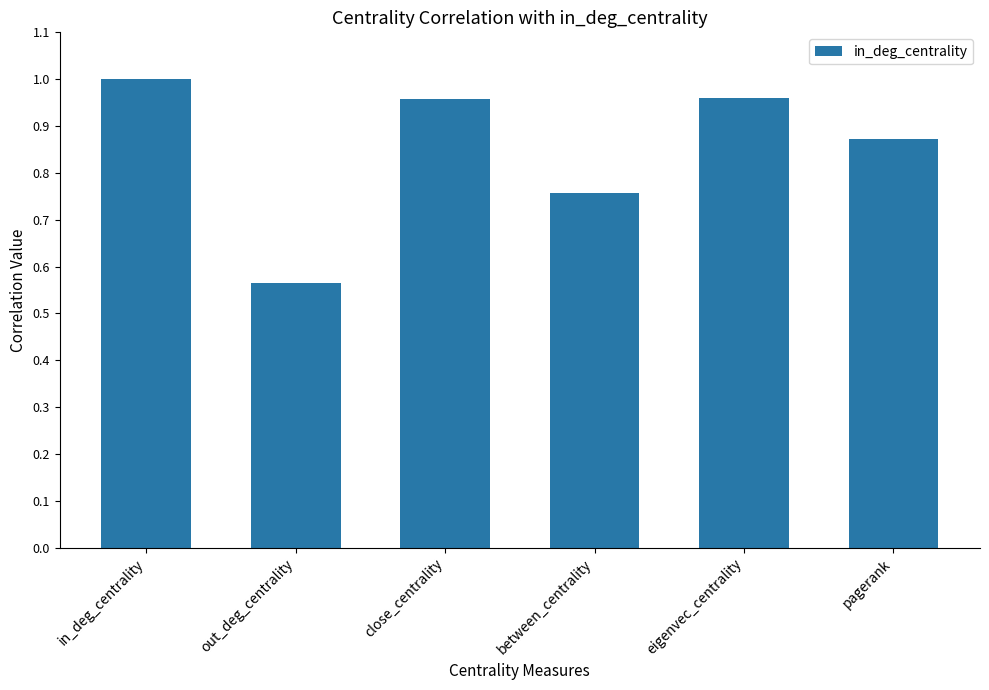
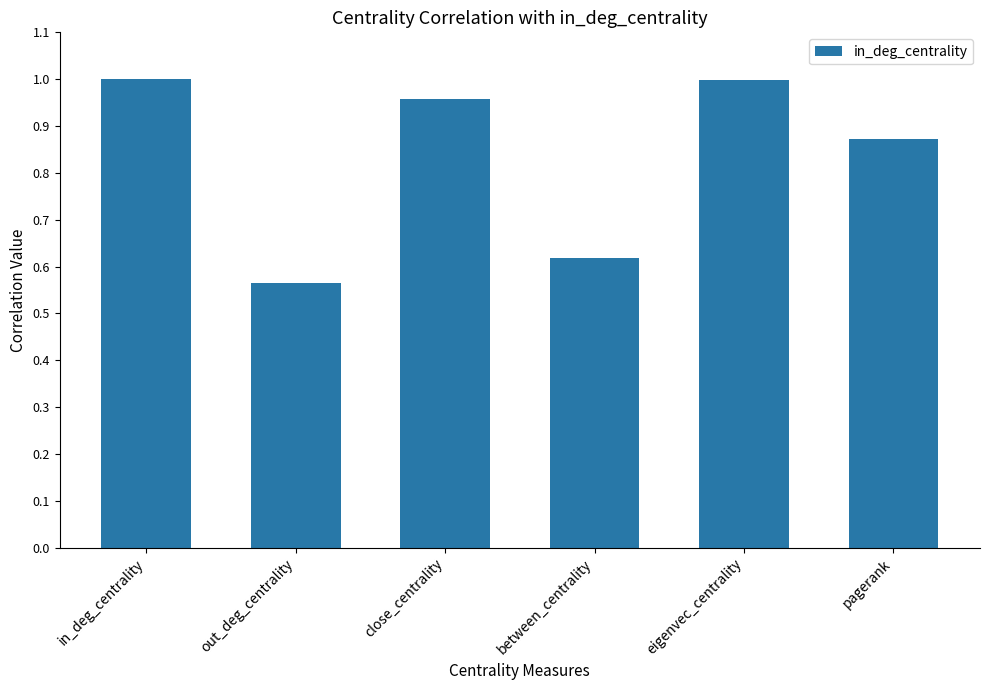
between_centrality: 0.76 -> 0.62
eigenvec_centrality: 0.96 -> 1.00
